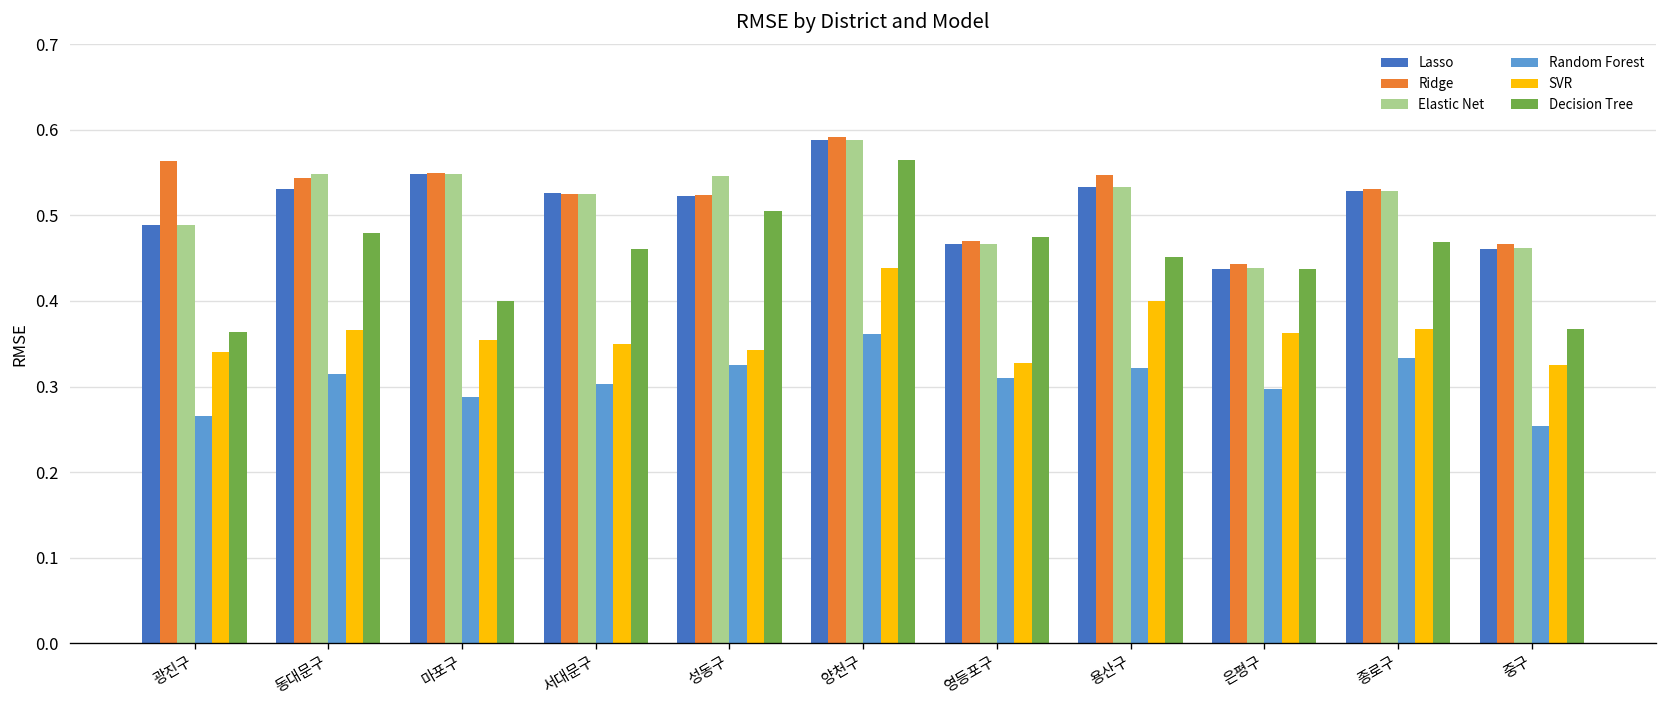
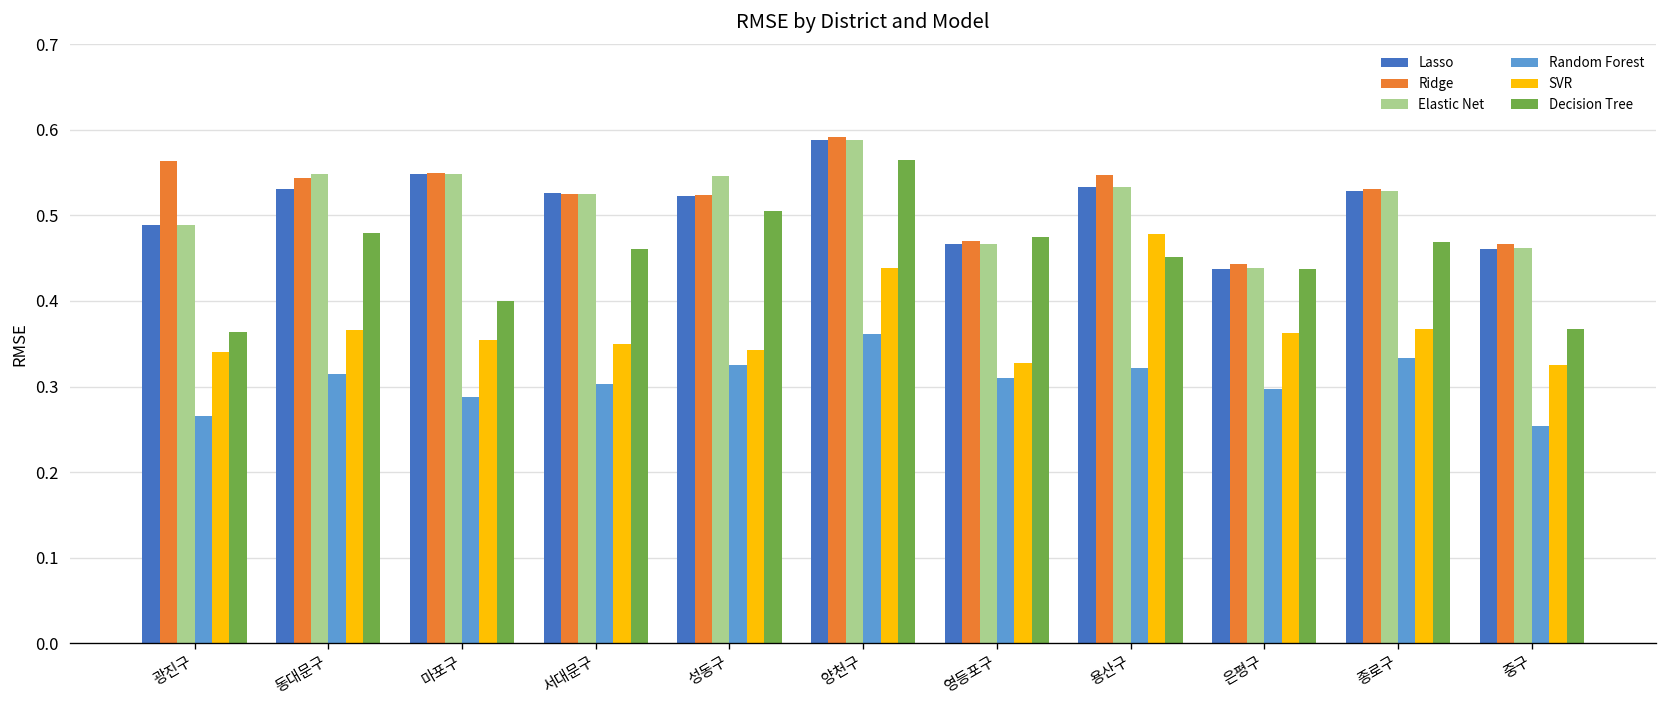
SVR, 용산구: 0.40 -> 0.48
